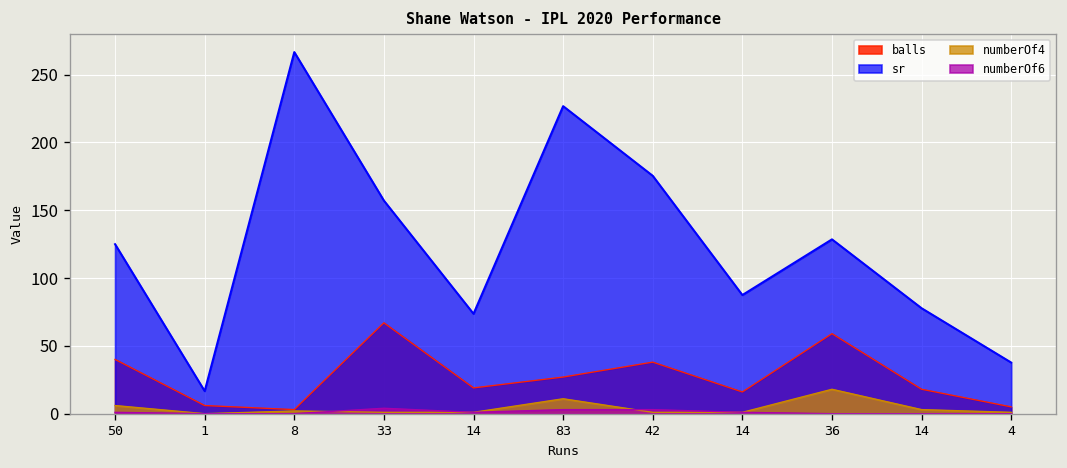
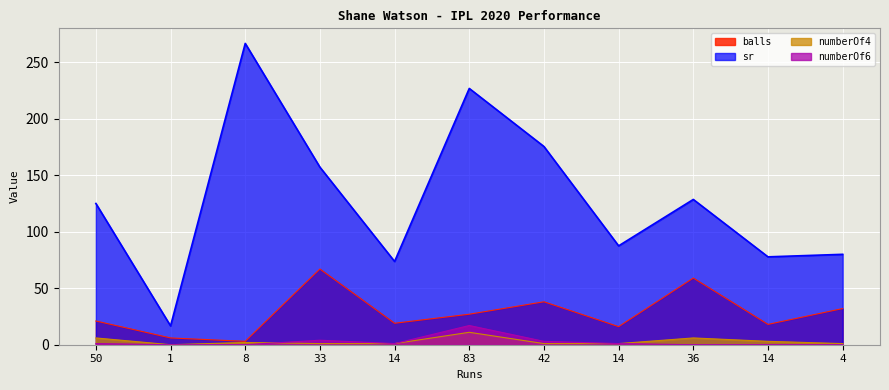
balls, 50: 40 -> 21
numberOf6, 83: 3 -> 17
numberOf4, 36: 18 -> 6
balls, 4: 5 -> 32
sr, 4: 38 -> 80
